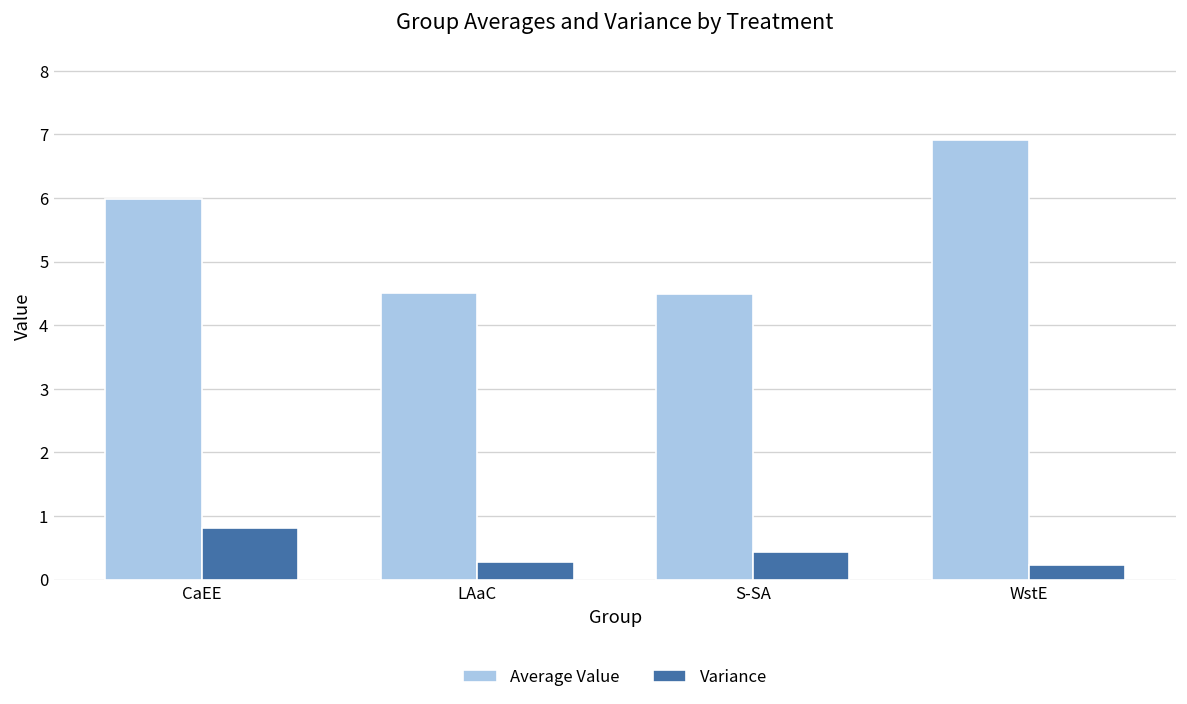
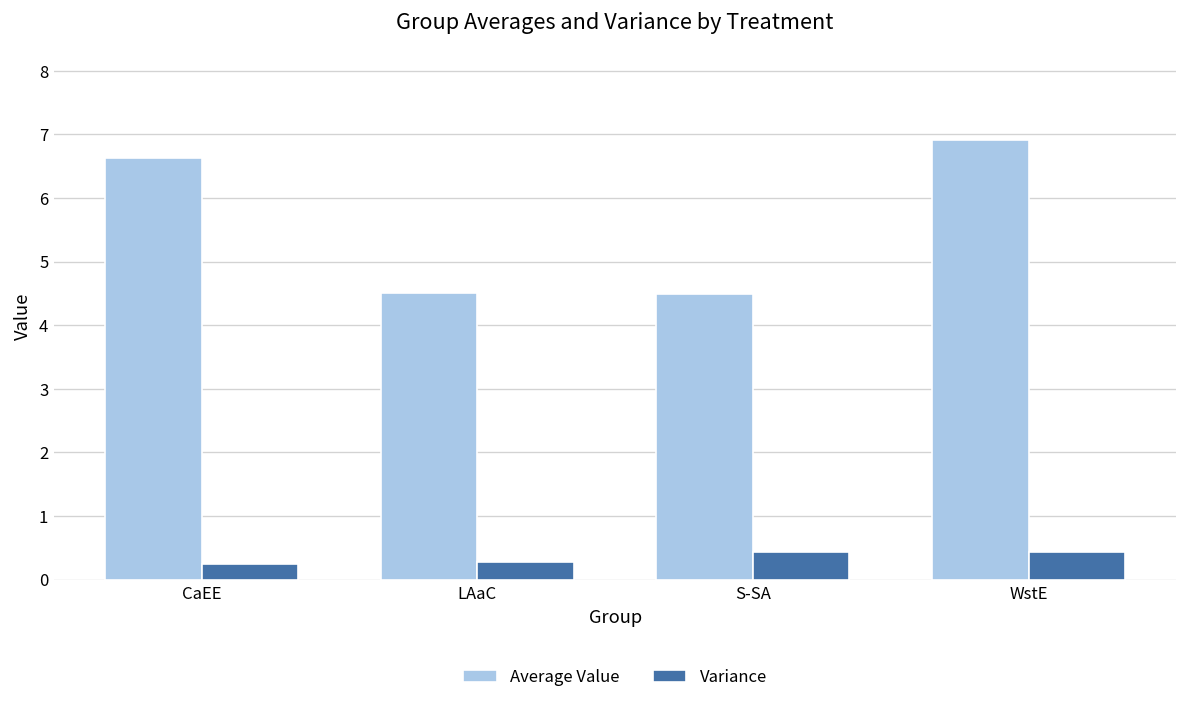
Average Value, CaEE: 6.0 -> 6.6
Variance, CaEE: 0.8 -> 0.2
Variance, WstE: 0.2 -> 0.4
